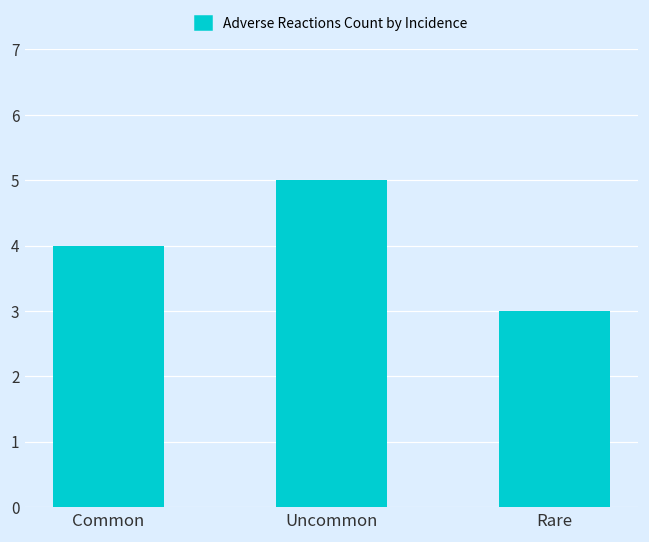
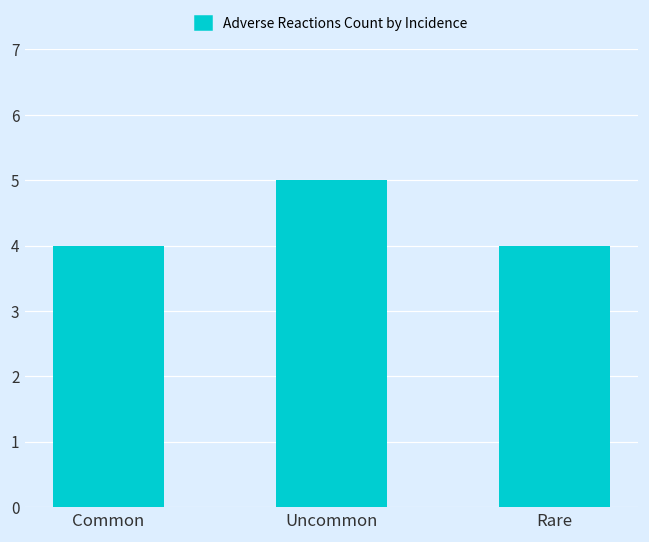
Rare: 3 -> 4
